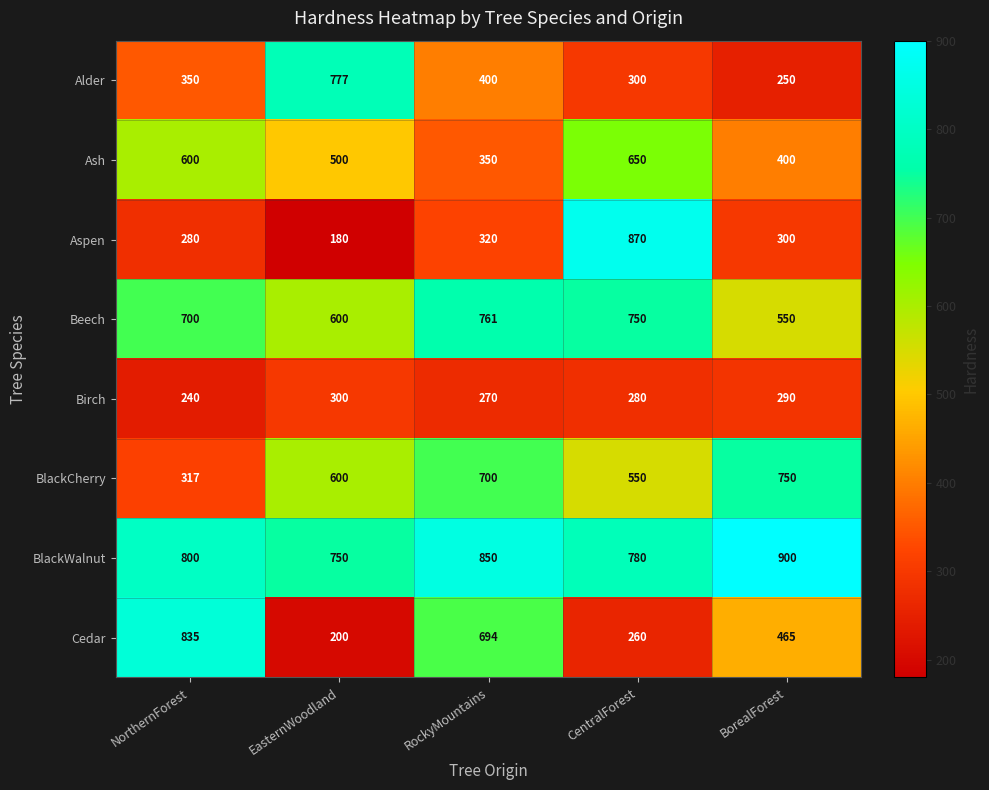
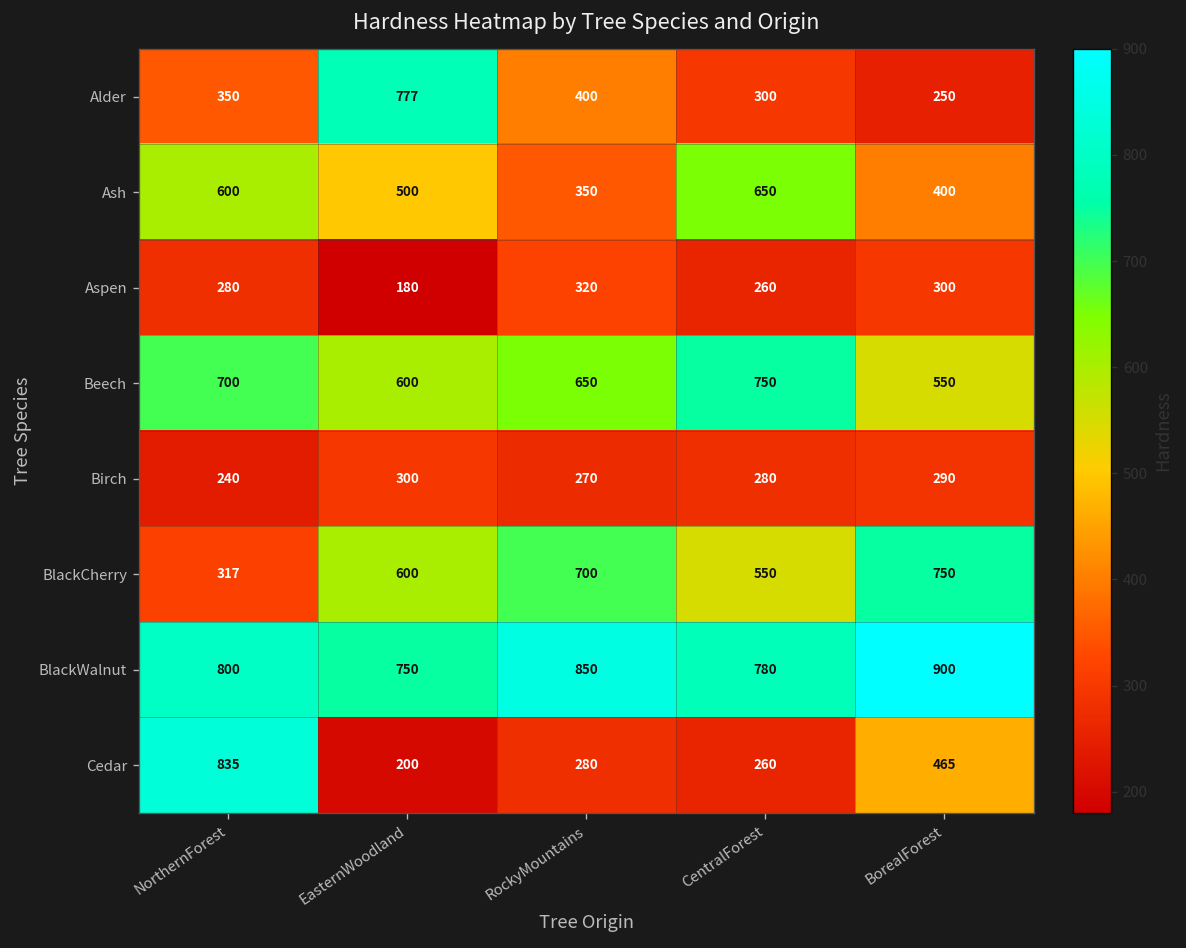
Aspen, CentralForest: 870 -> 260
Beech, RockyMountains: 761 -> 650
Cedar, RockyMountains: 694 -> 280
